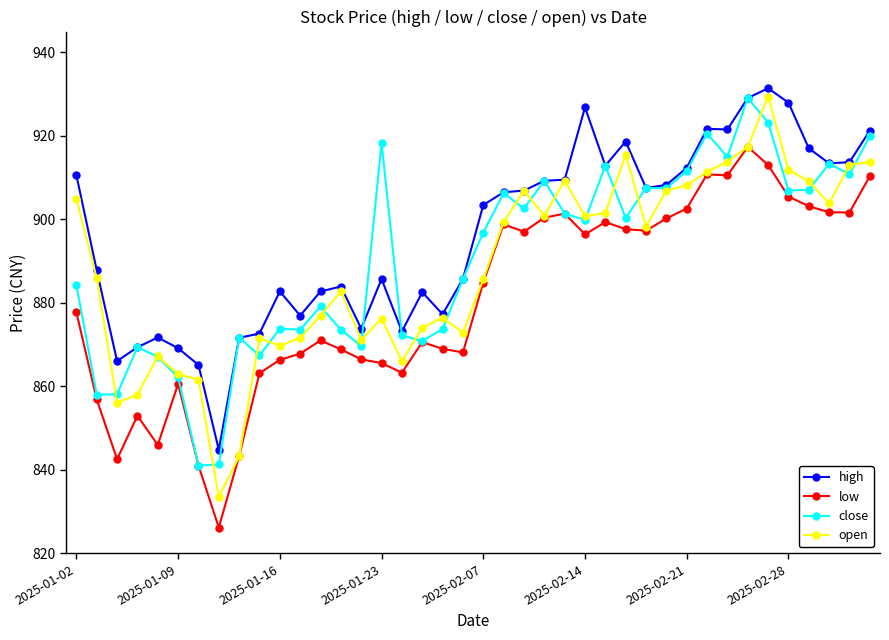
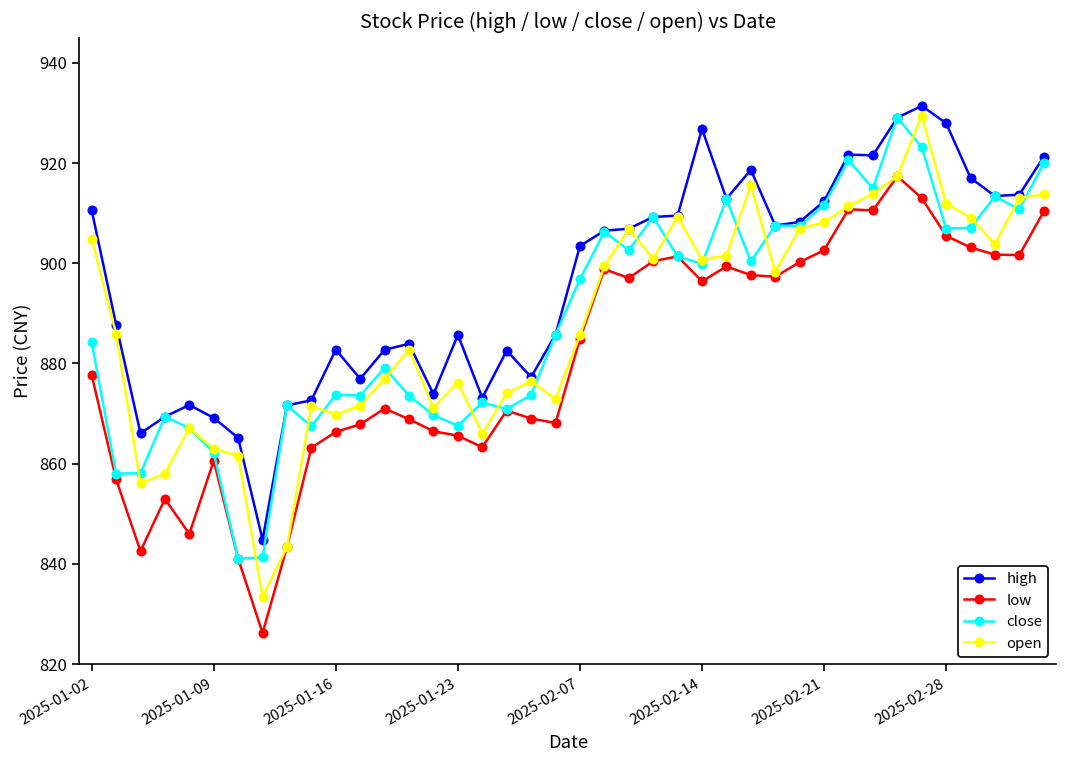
close, 2025-01-23: 918 -> 868
